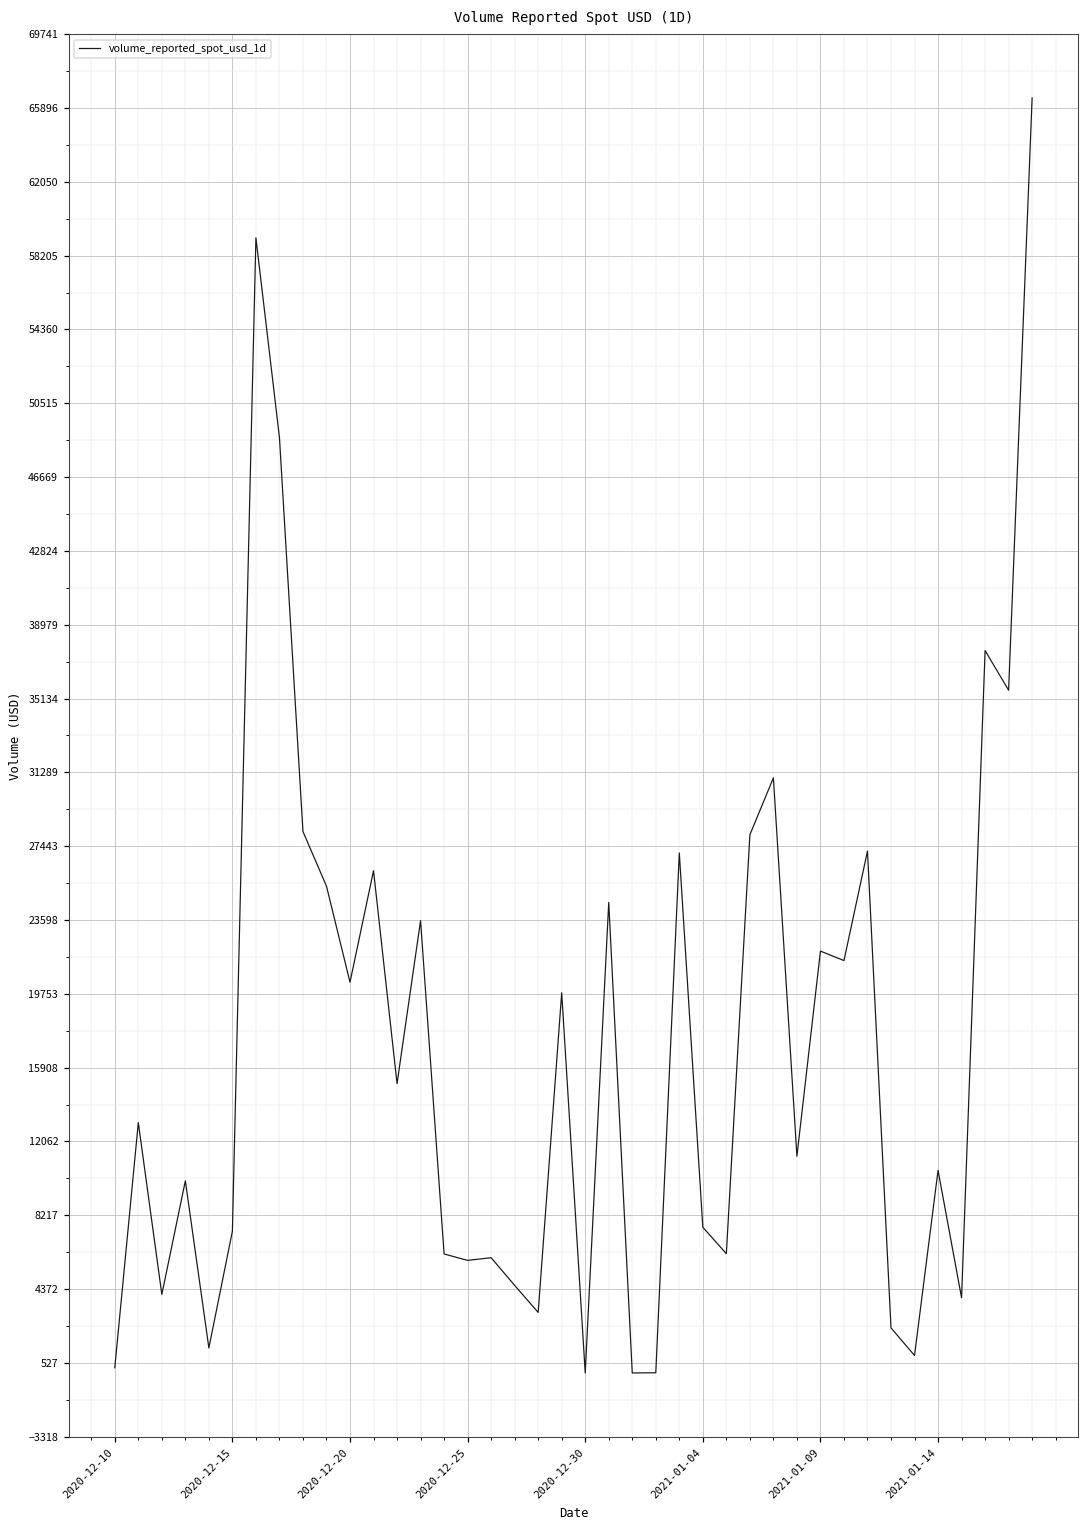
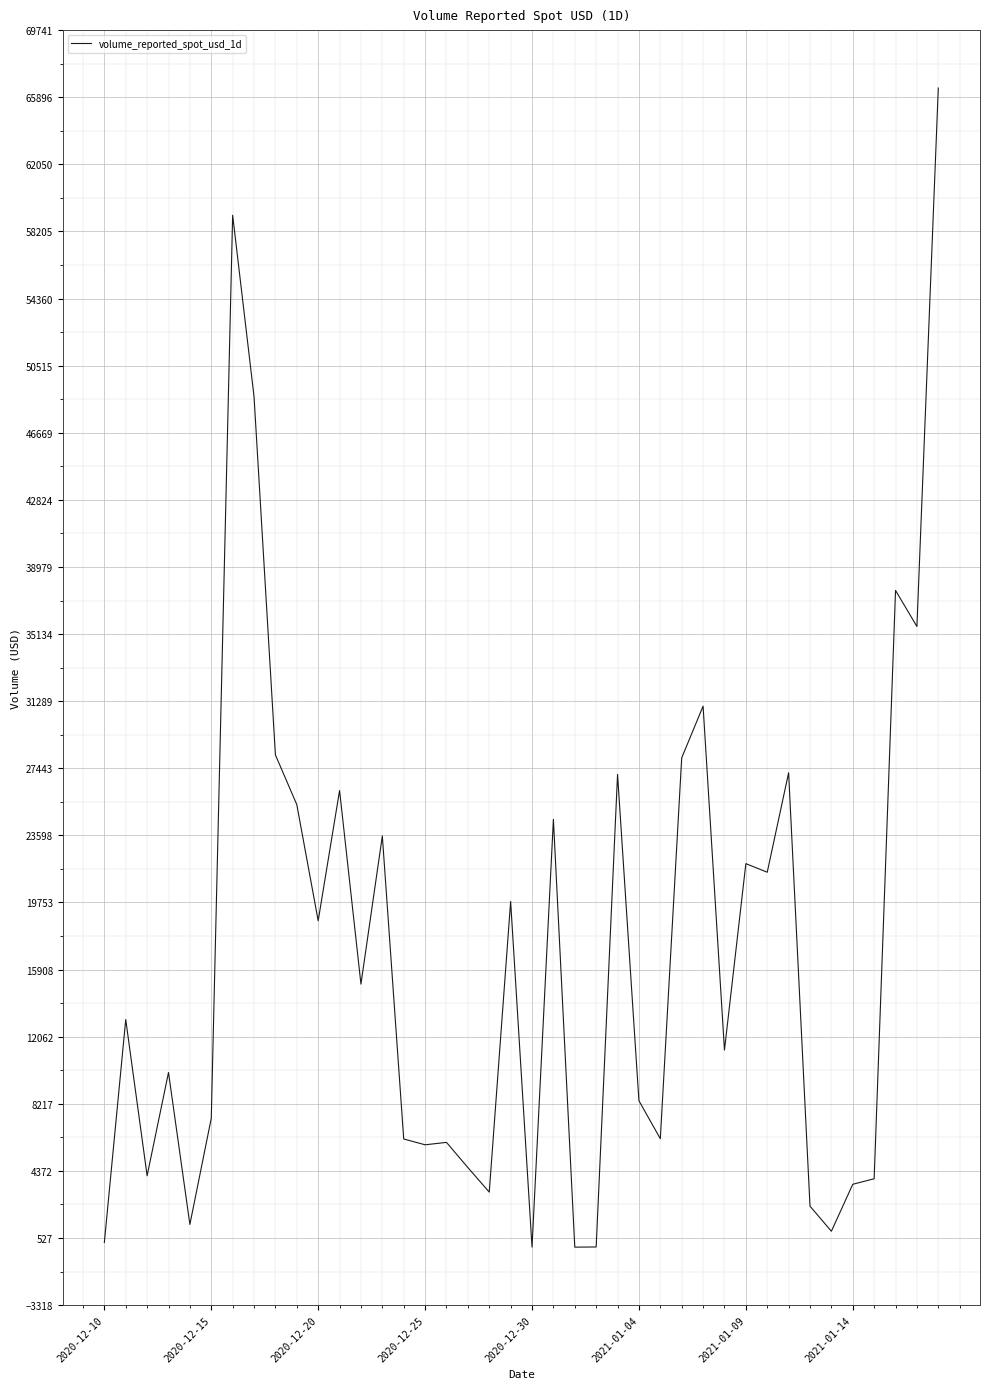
2020-12-20: 20400 -> 18700
2021-01-04: 7600 -> 8400
2021-01-14: 10600 -> 3600
